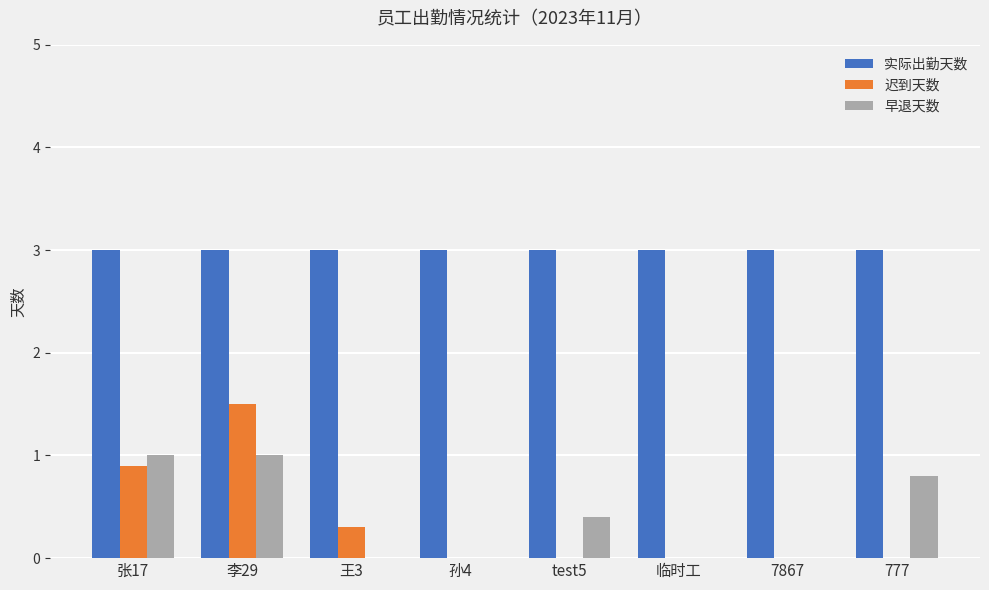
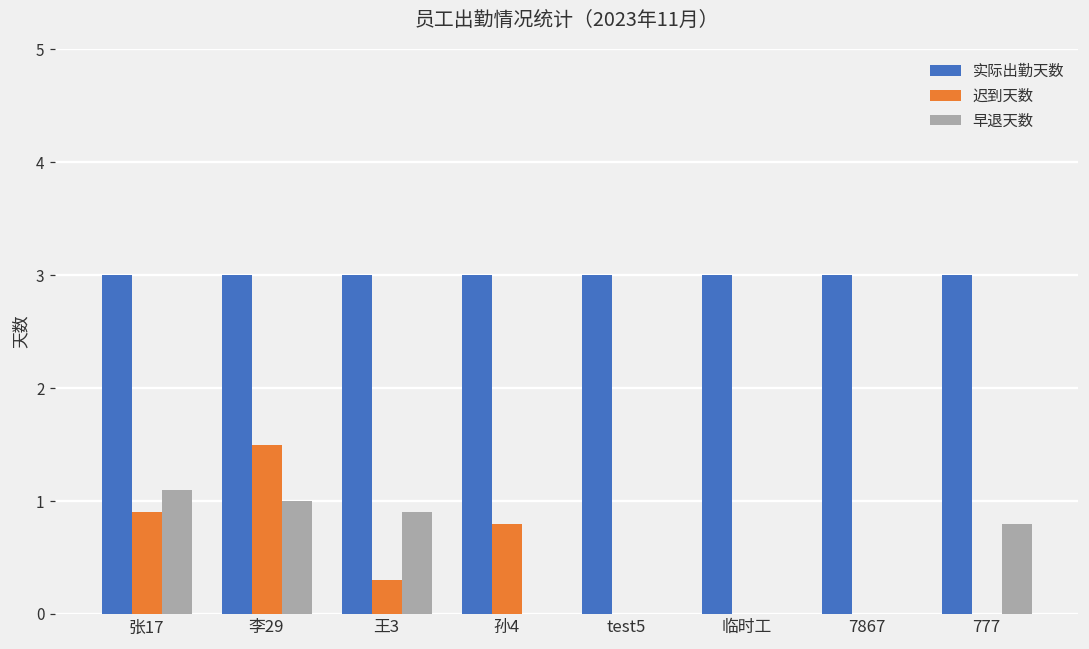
早退天数, 张17: 1.0 -> 1.1
早退天数, 王3: 0.0 -> 0.9
迟到天数, 孙4: 0.0 -> 0.8
早退天数, test5: 0.4 -> 0.0
